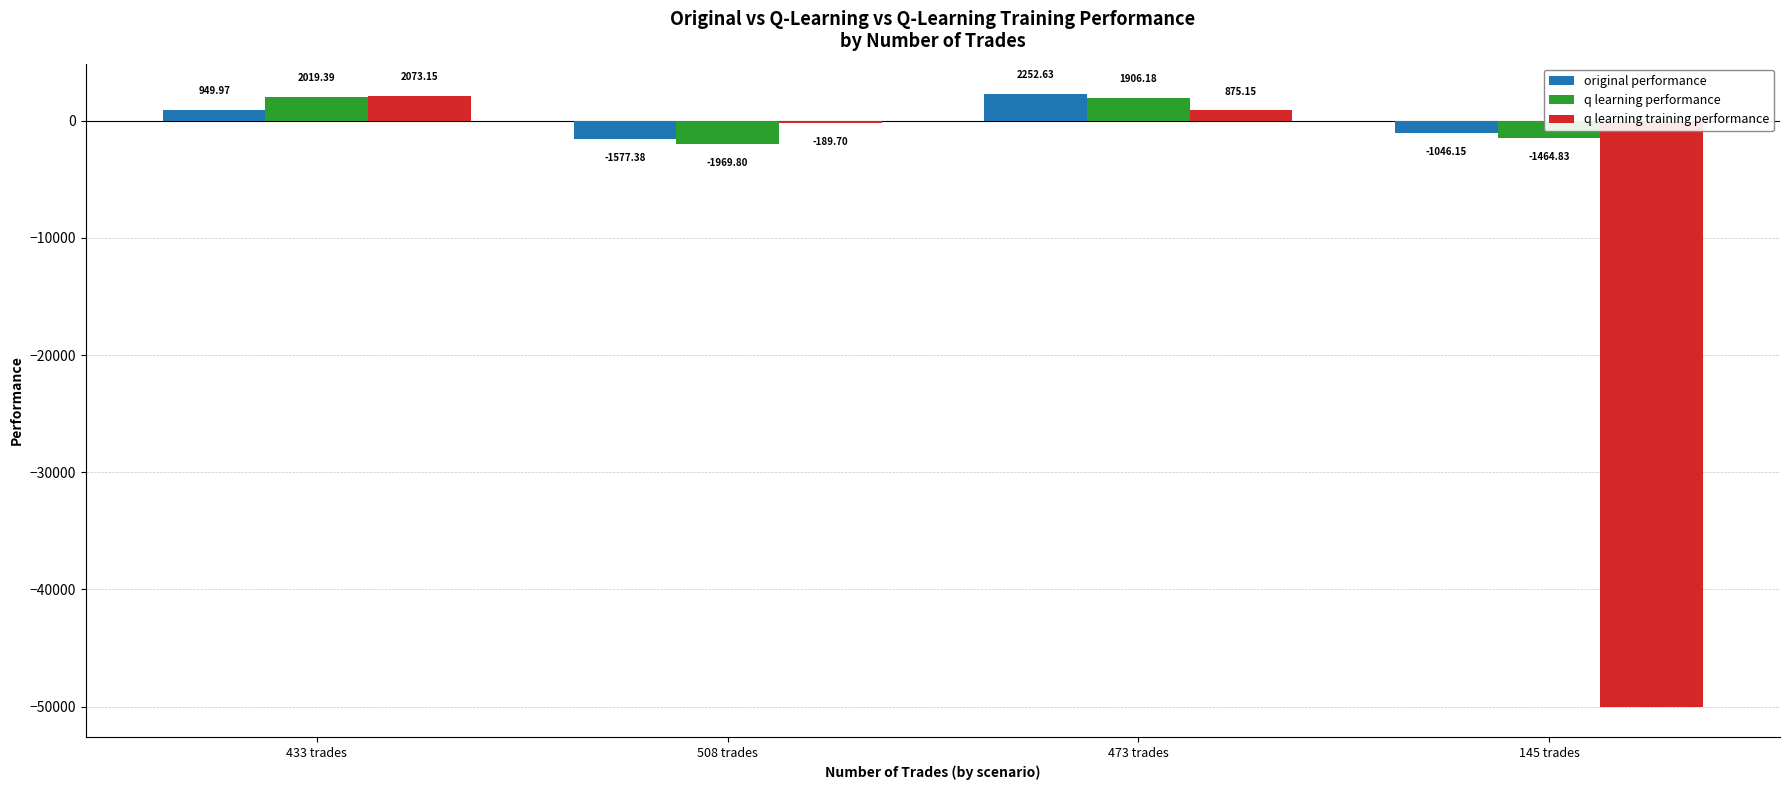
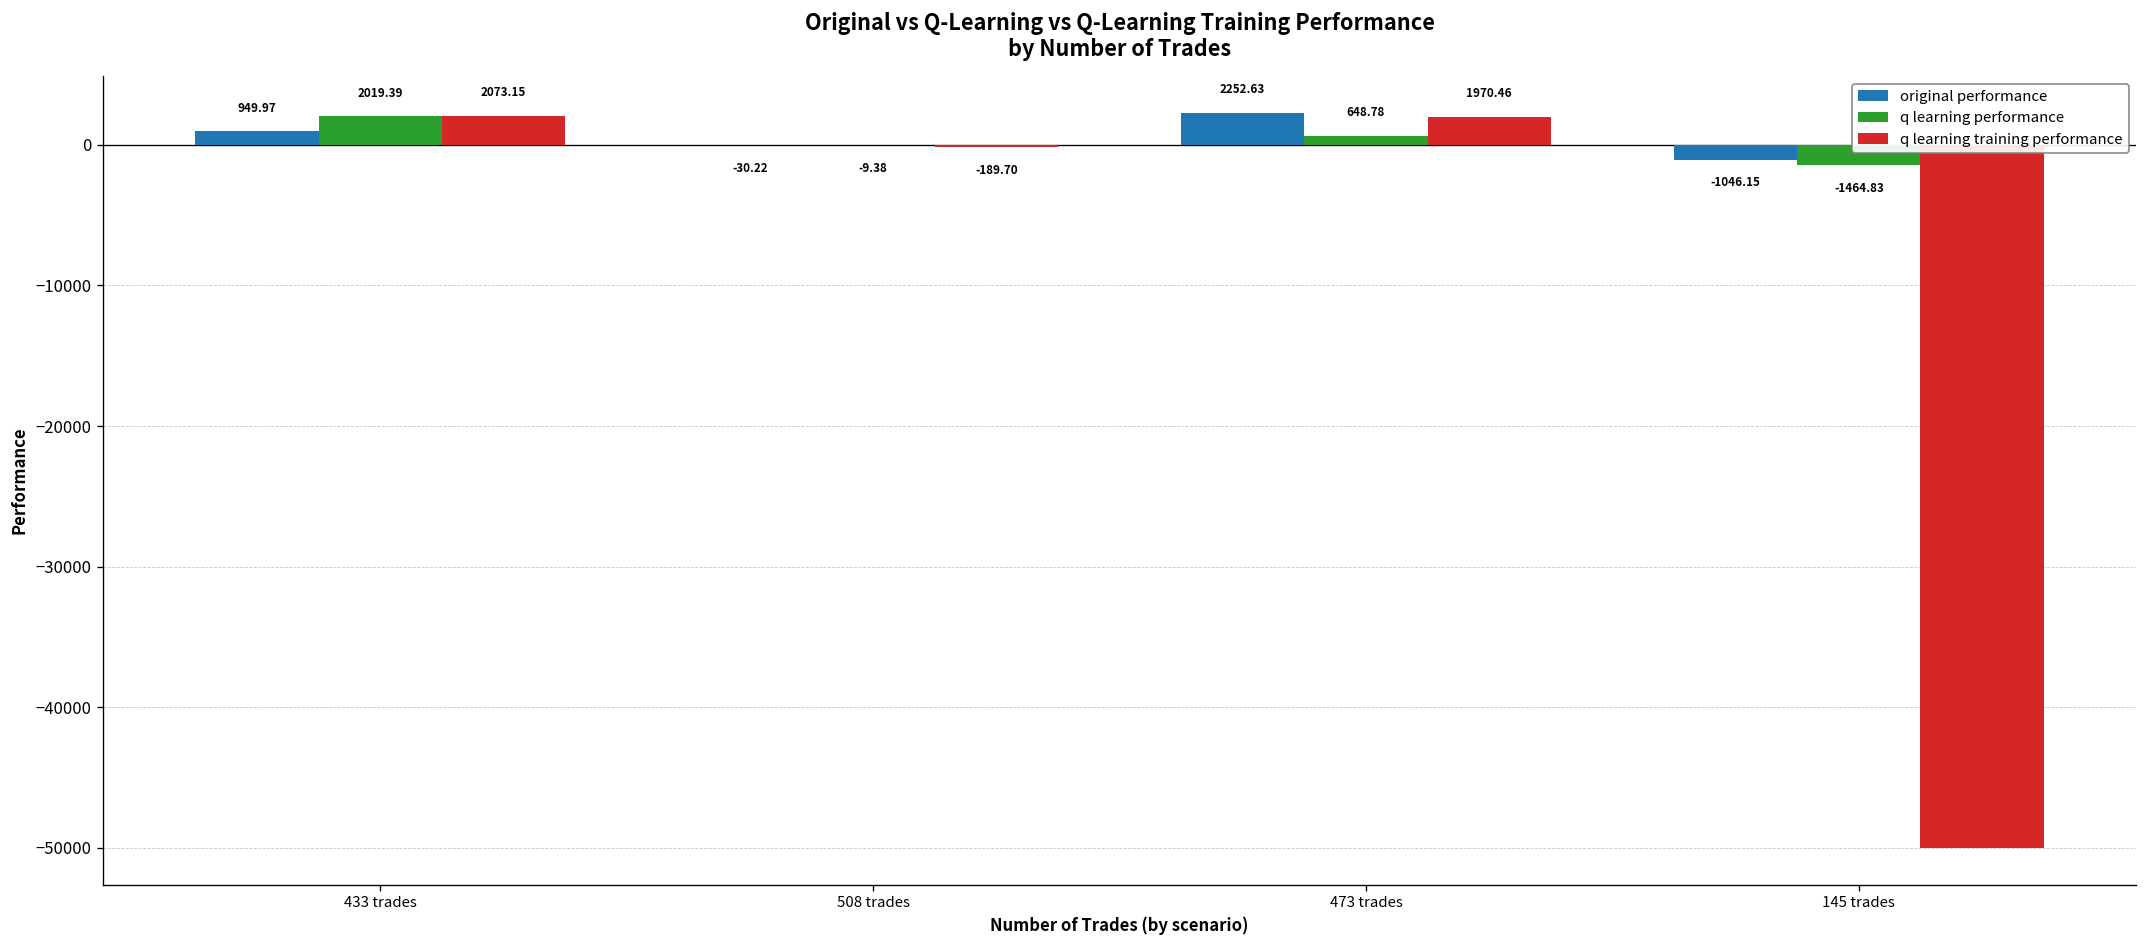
original performance, 508 trades: -1577.38 -> -30.22
q learning performance, 508 trades: -1969.80 -> -9.38
q learning performance, 473 trades: 1906.18 -> 648.78
q learning training performance, 473 trades: 875.15 -> 1970.46
